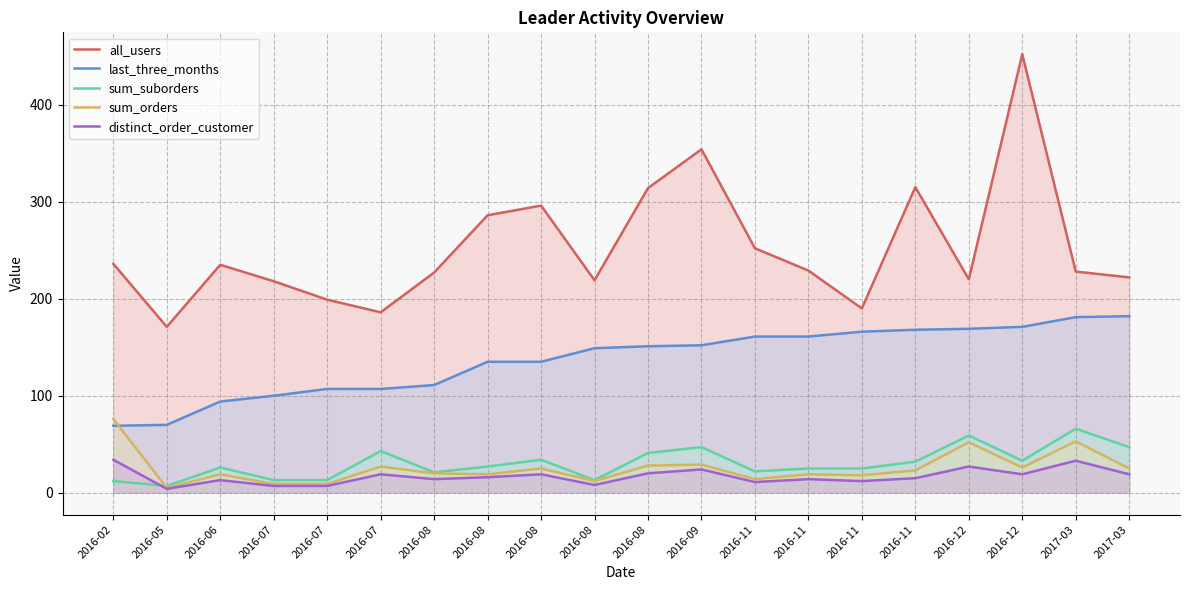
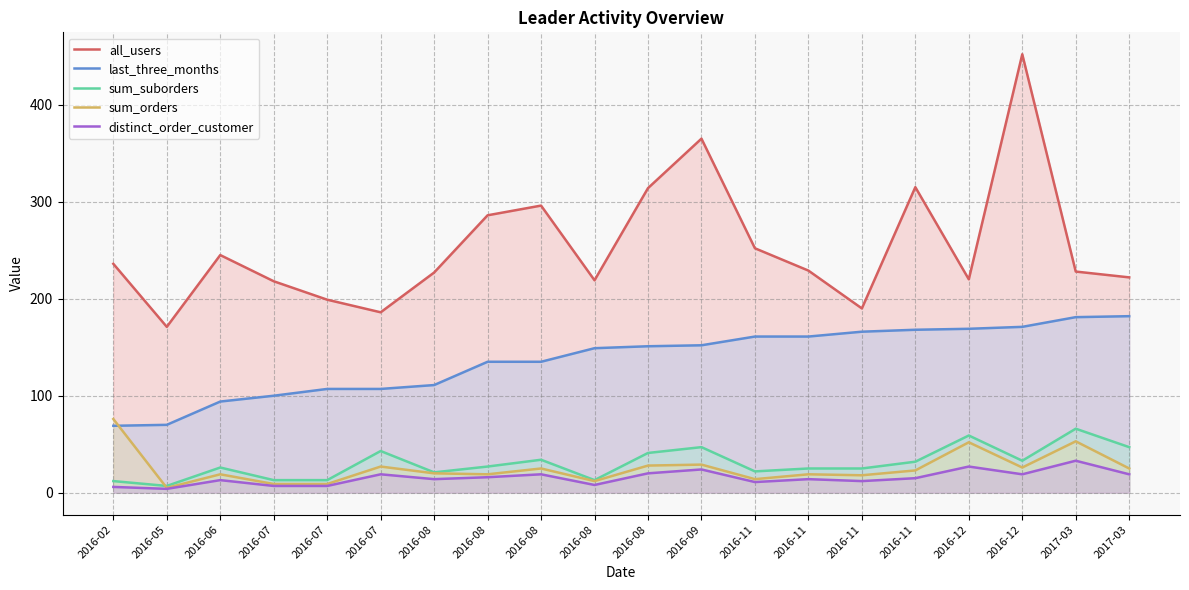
distinct_order_customer, 2016-02: 30 -> 10
all_users, 2016-06: 240 -> 250
all_users, 2016-09: 350 -> 370
